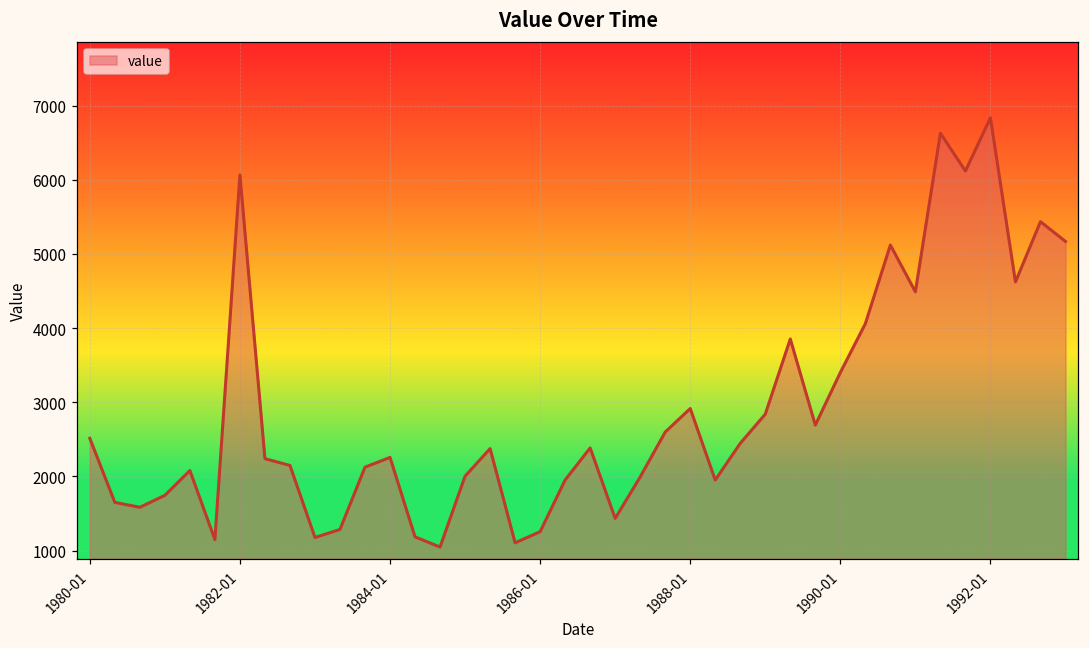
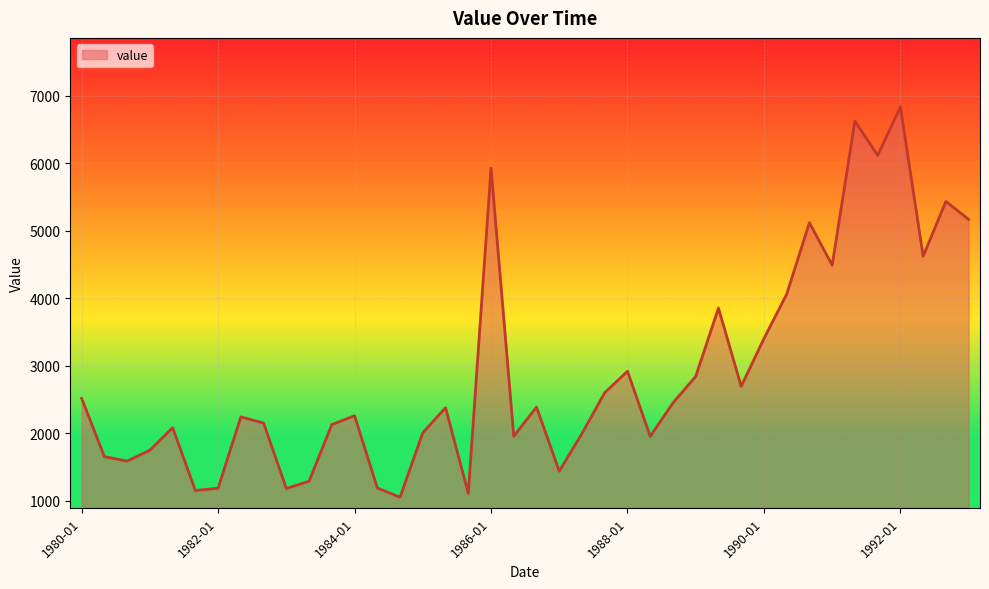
1982-01: 6100 -> 1200
1986-01: 1300 -> 5900
